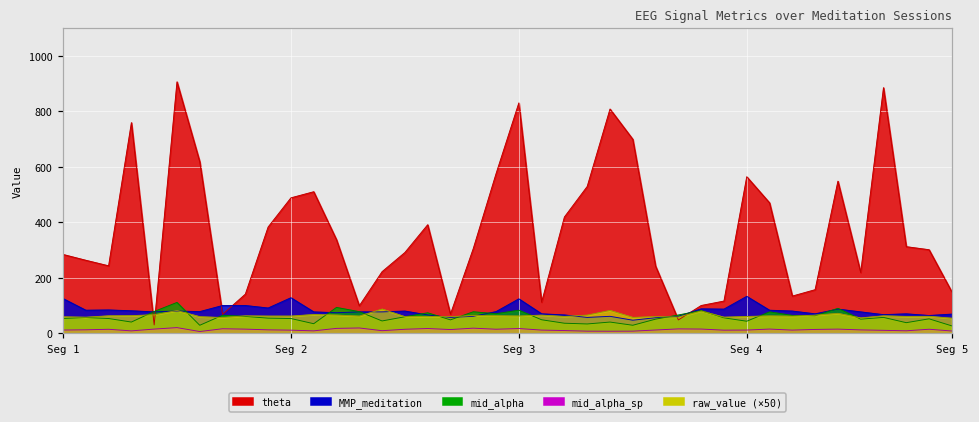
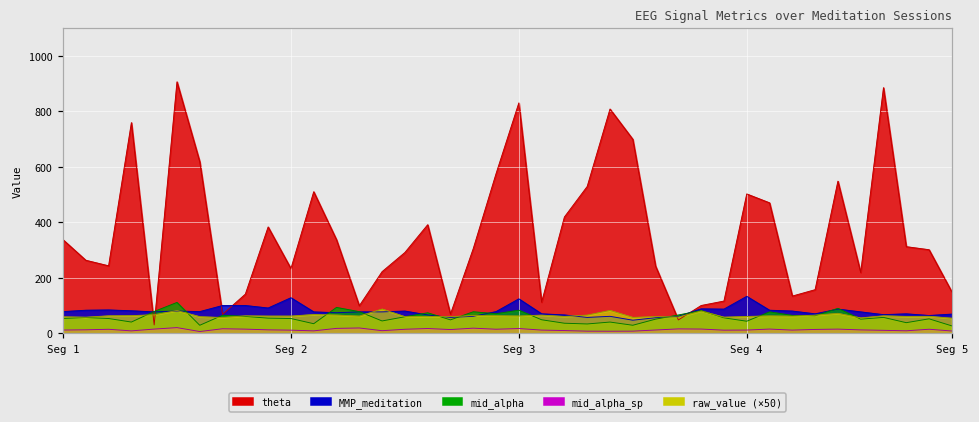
theta, Seg 1: 280 -> 340
MMP_meditation, Seg 1: 130 -> 80
theta, Seg 2: 490 -> 230
theta, Seg 4: 560 -> 500
